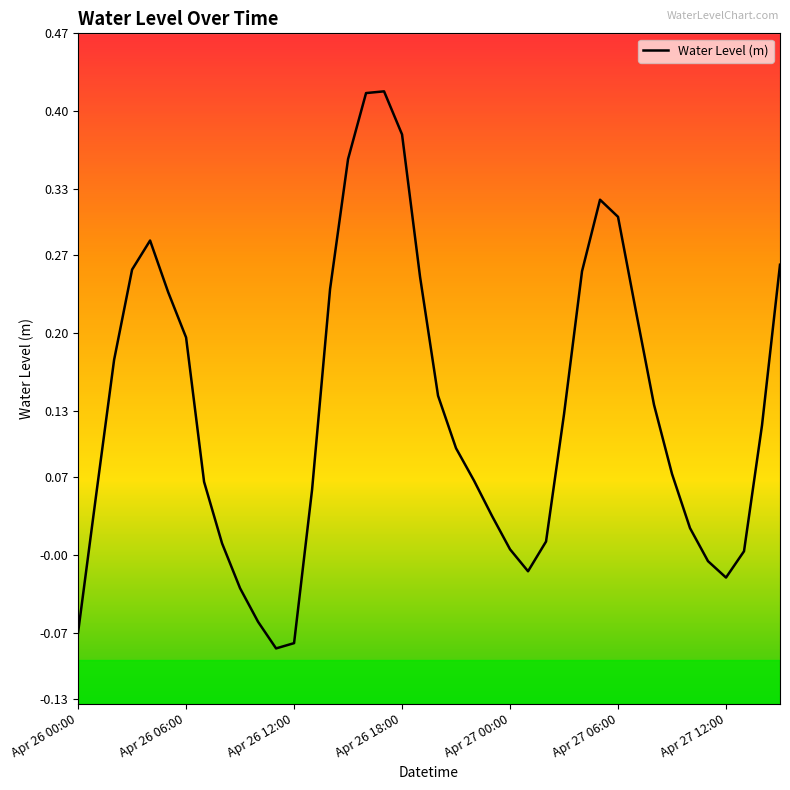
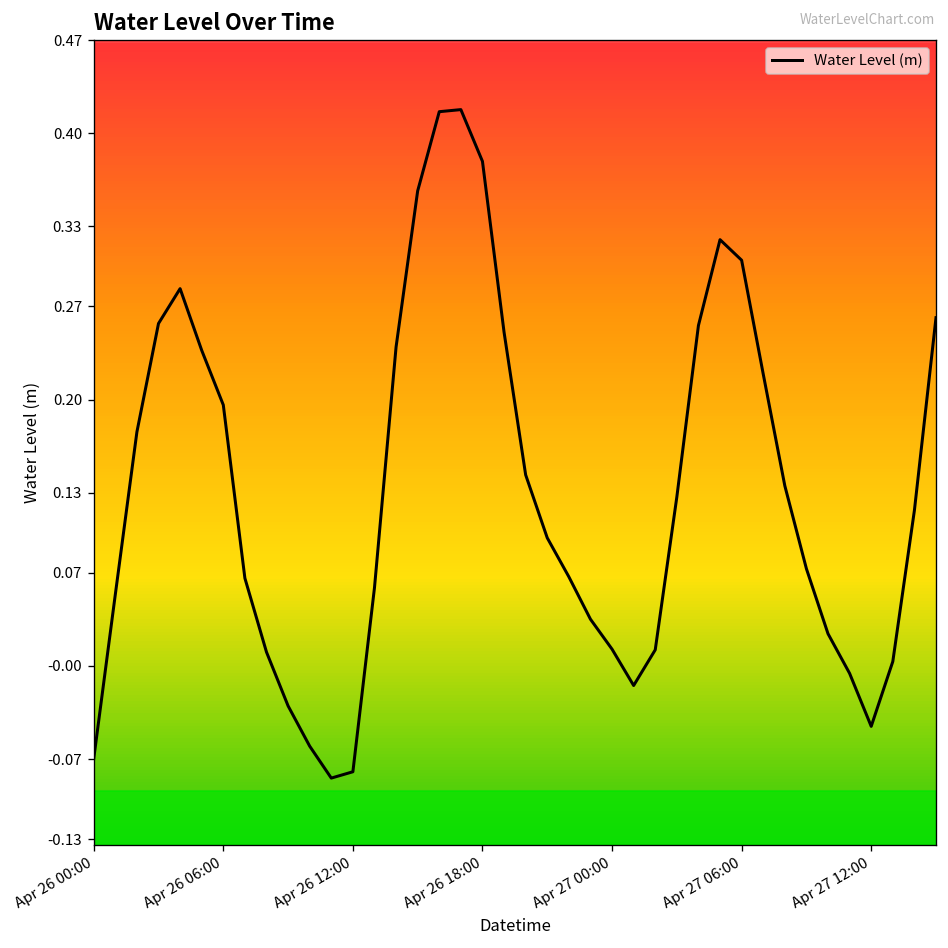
Apr 27 00:00: 0.005 -> 0.013
Apr 27 12:00: -0.020 -> -0.045
